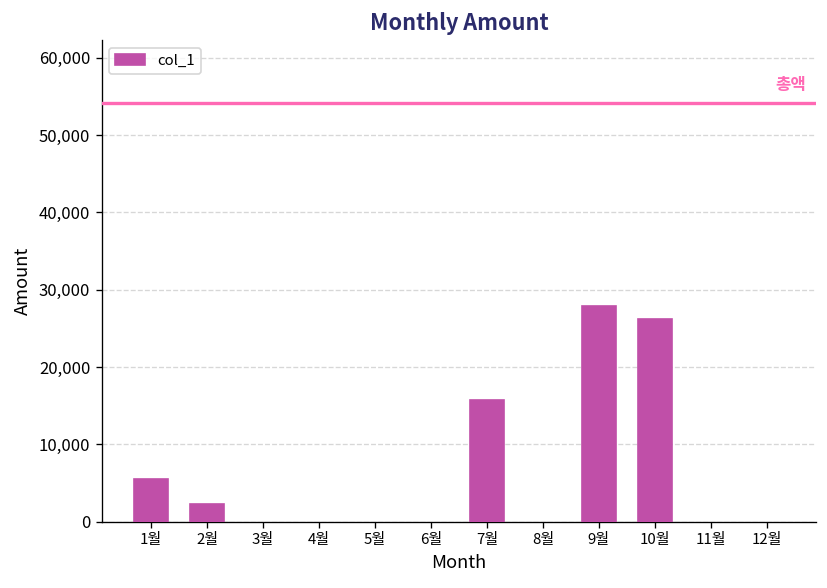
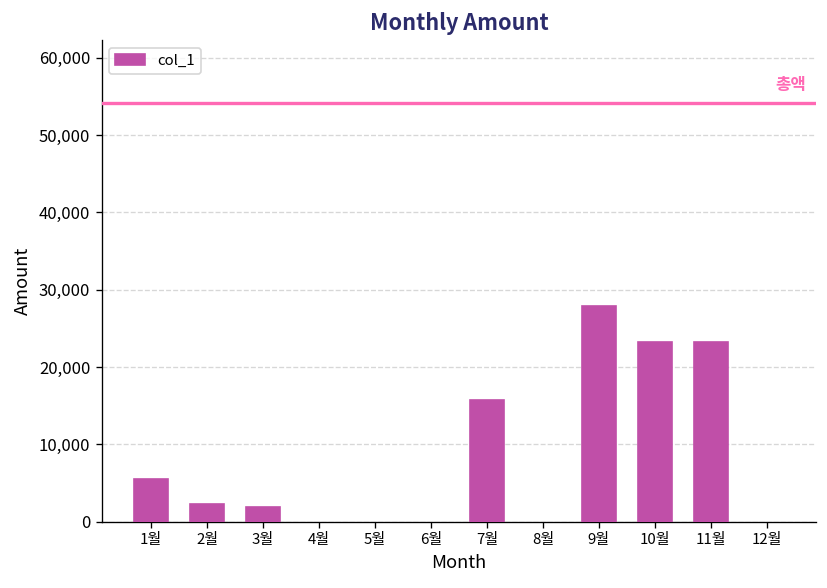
3월: 0 -> 2,000
10월: 26,000 -> 23,000
11월: 0 -> 23,000
